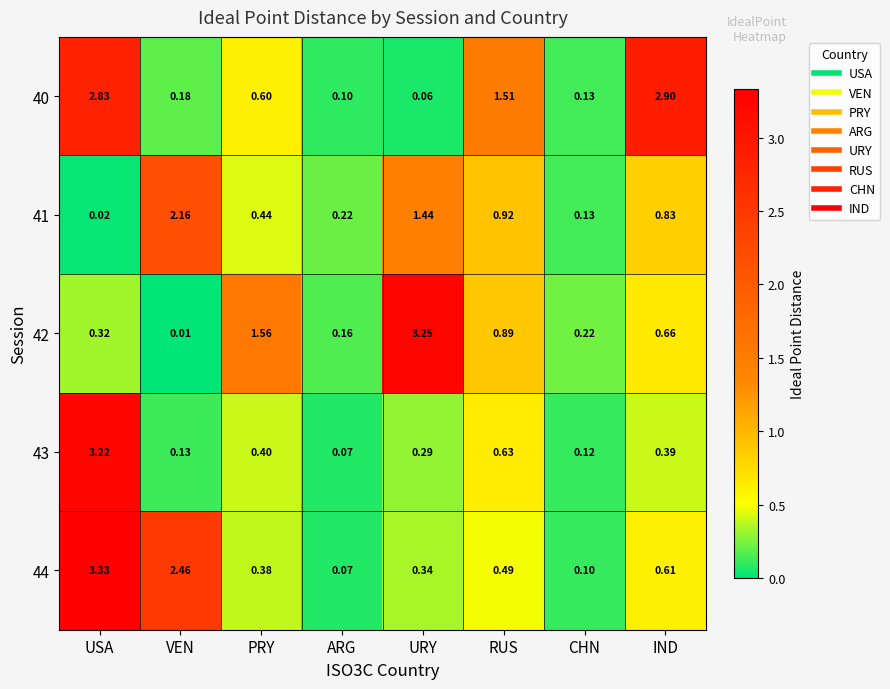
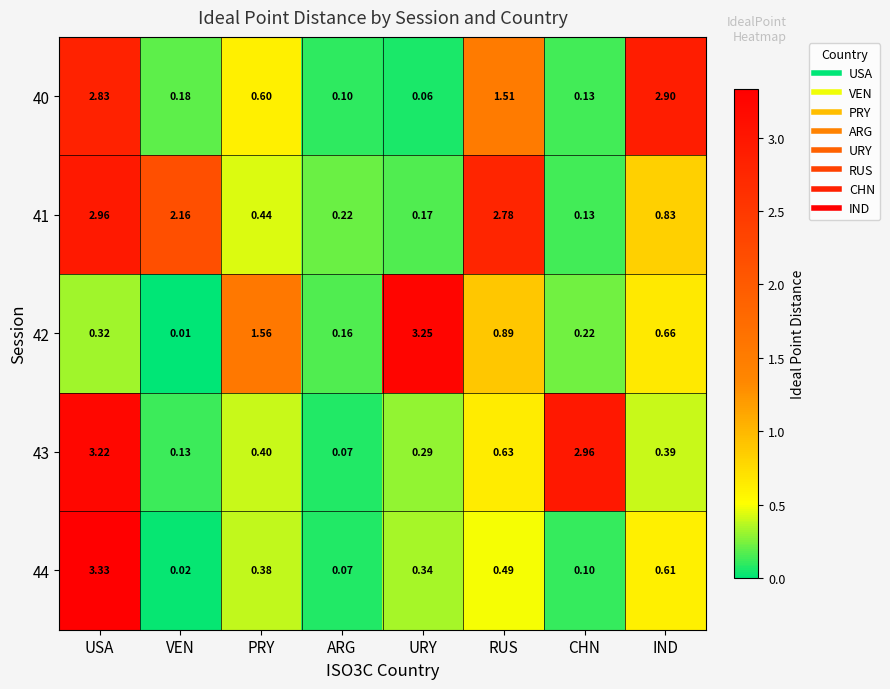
41, USA: 0.02 -> 2.96
41, URY: 1.44 -> 0.17
41, RUS: 0.92 -> 2.78
43, CHN: 0.12 -> 2.96
44, VEN: 2.46 -> 0.02
